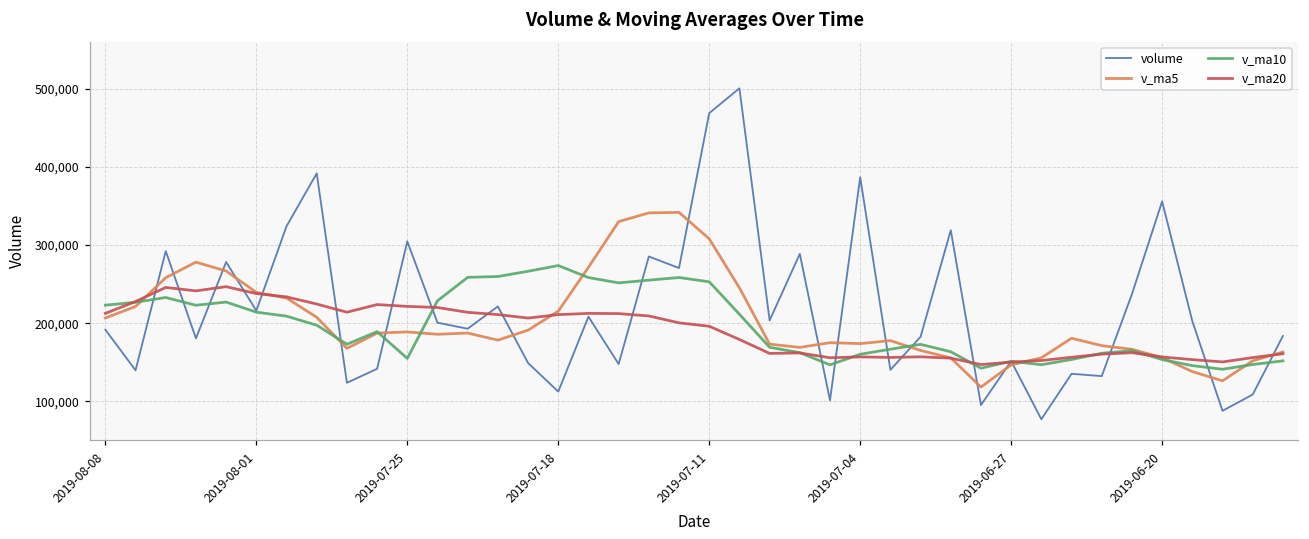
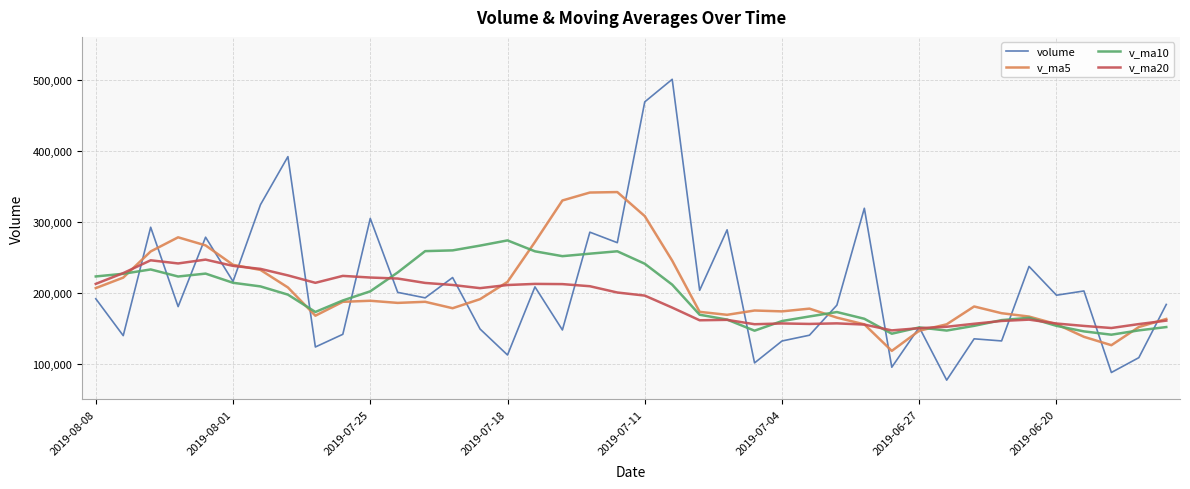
v_ma10, 2019-07-25: 150,000 -> 200,000
v_ma10, 2019-07-11: 250,000 -> 240,000
volume, 2019-07-04: 390,000 -> 130,000
volume, 2019-06-20: 360,000 -> 200,000
